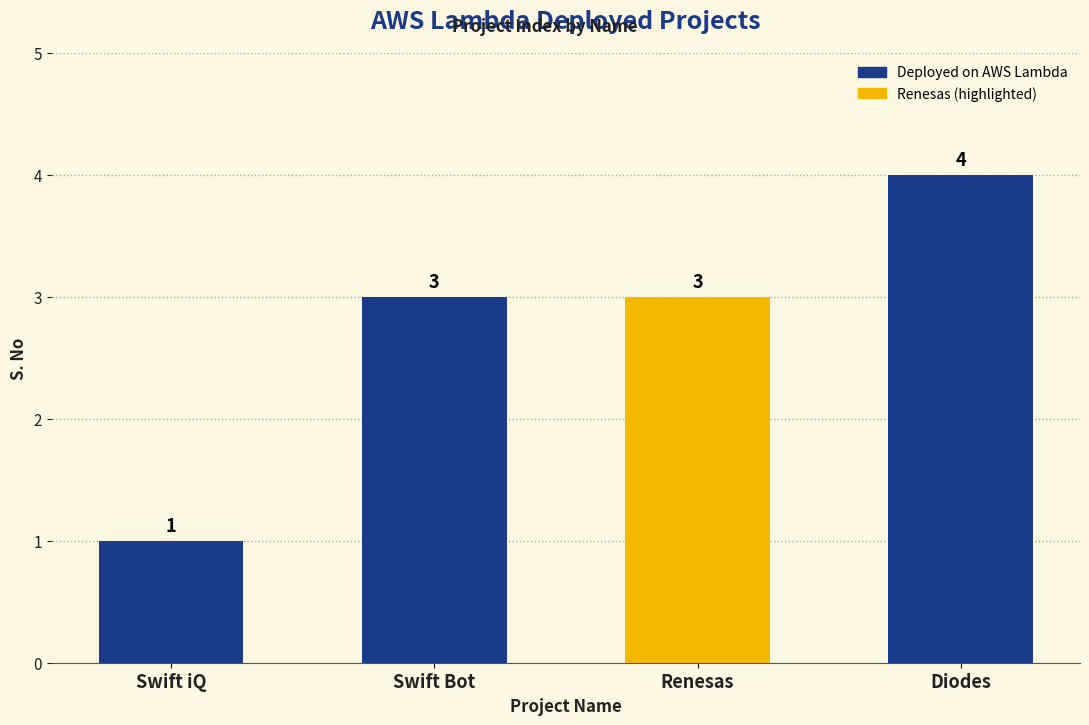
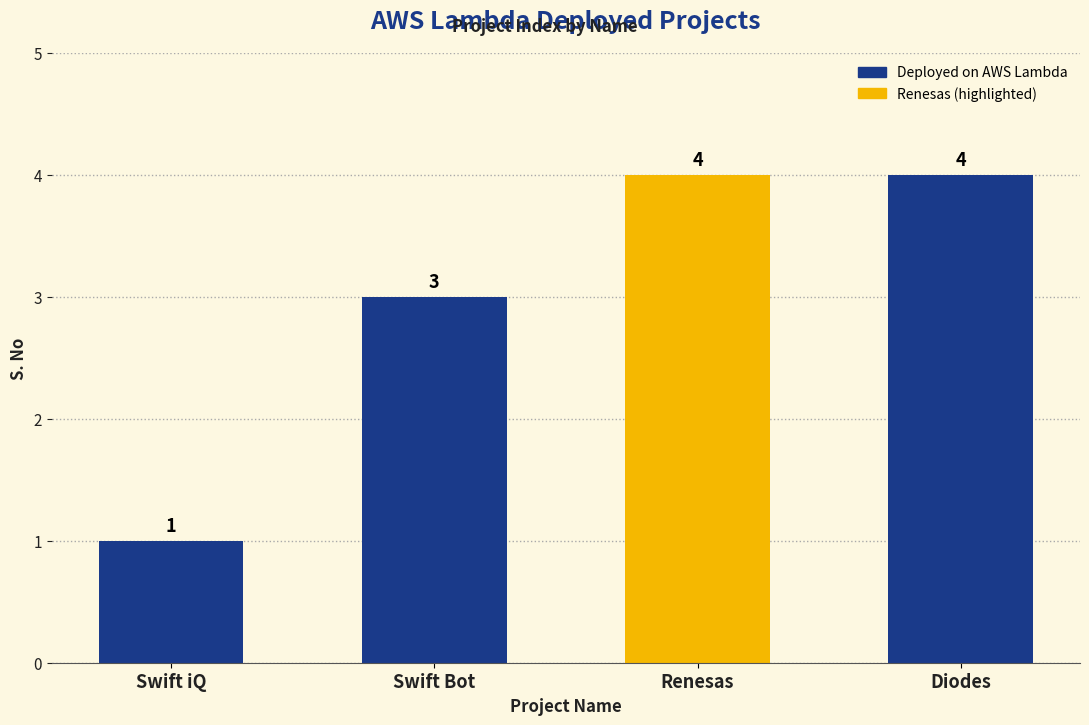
Renesas: 3 -> 4
